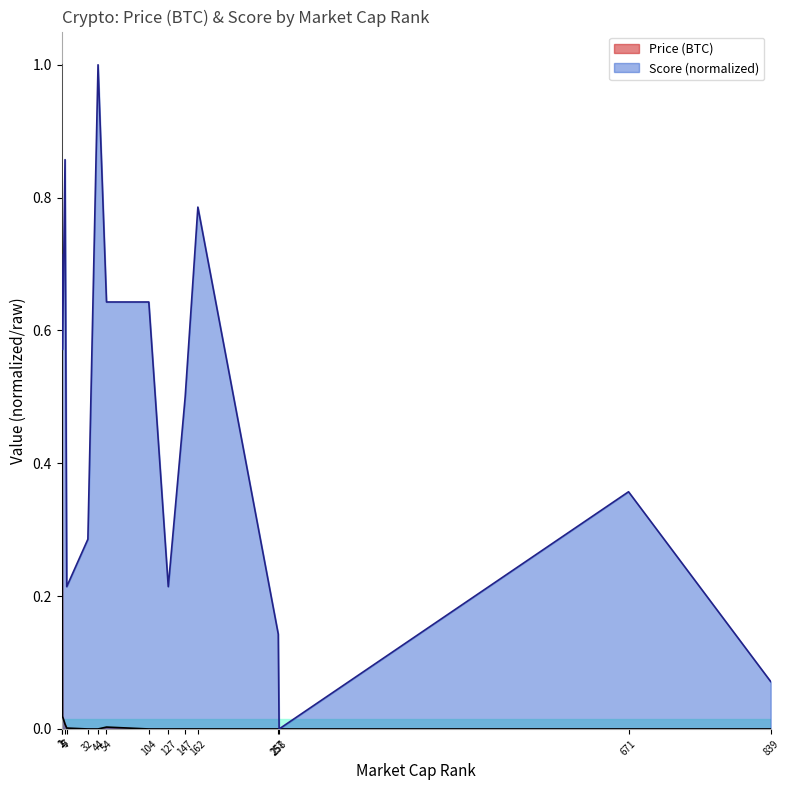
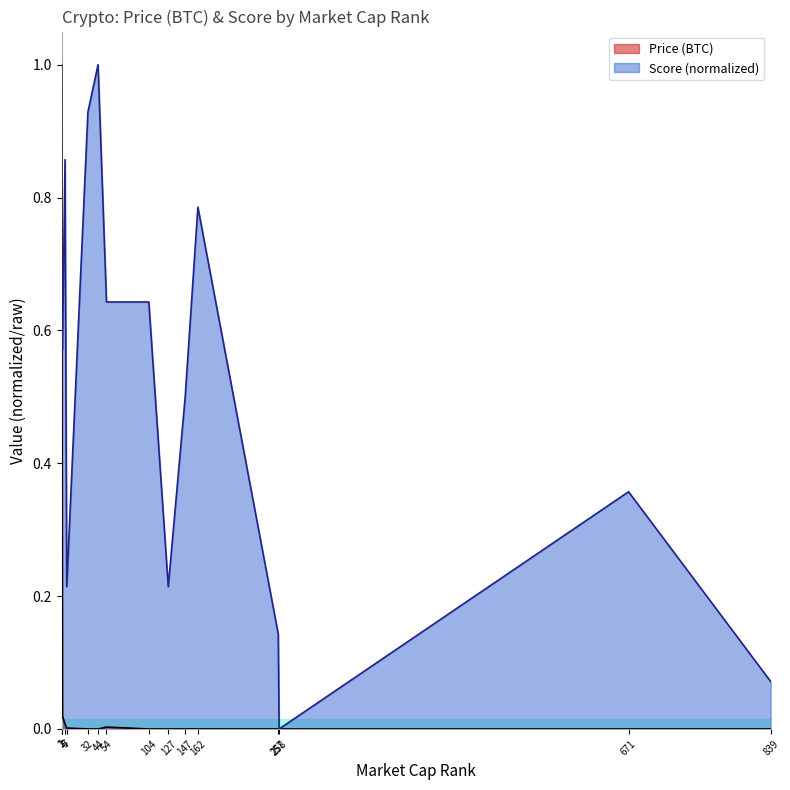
Score (normalized), 32: 0.29 -> 0.93
